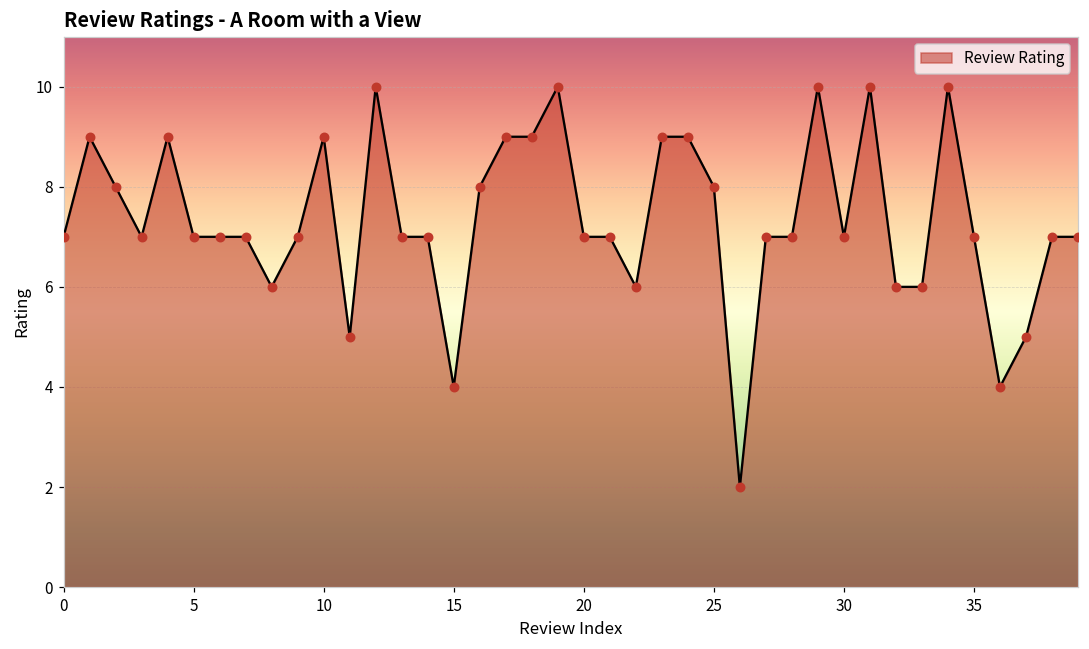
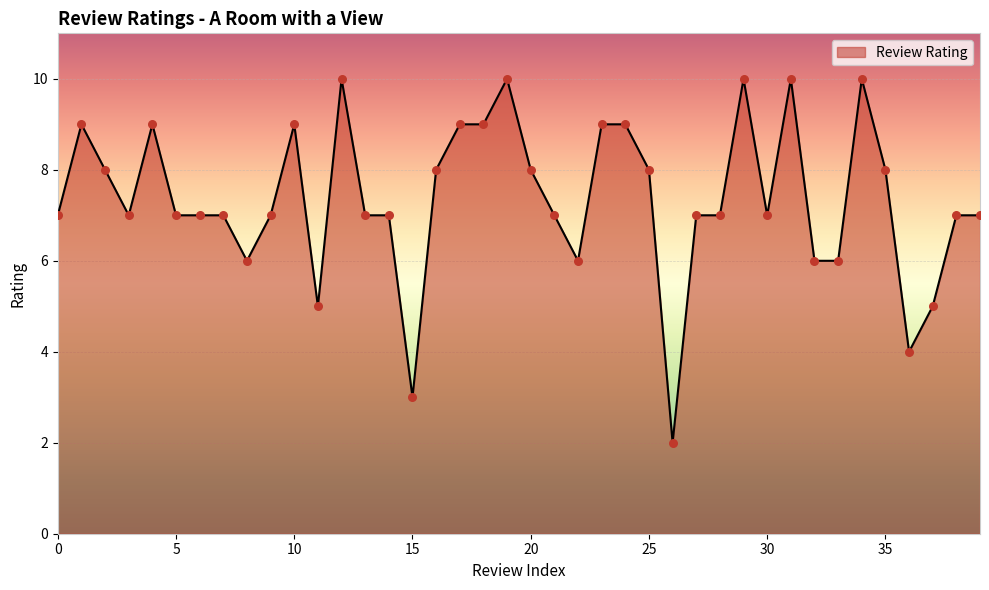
15: 4 -> 3
20: 7 -> 8
35: 7 -> 8
